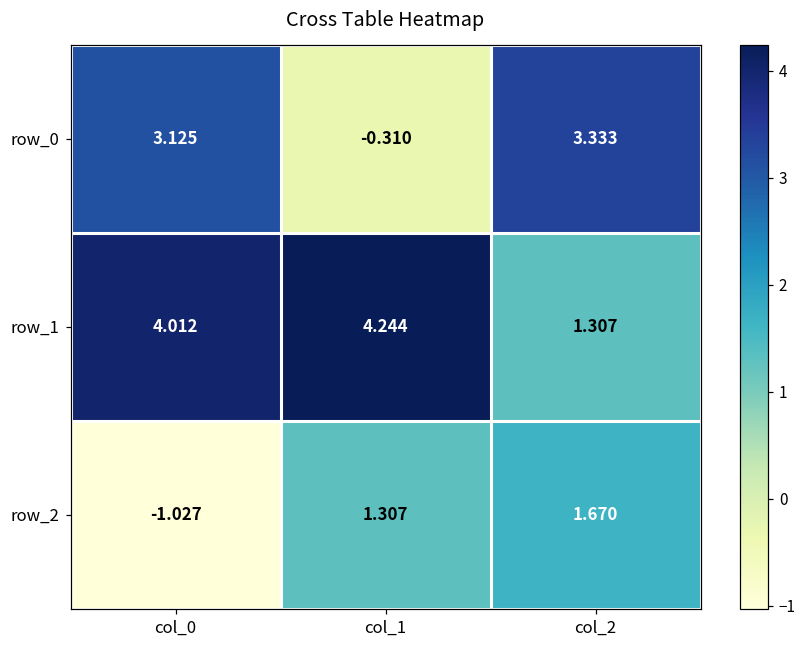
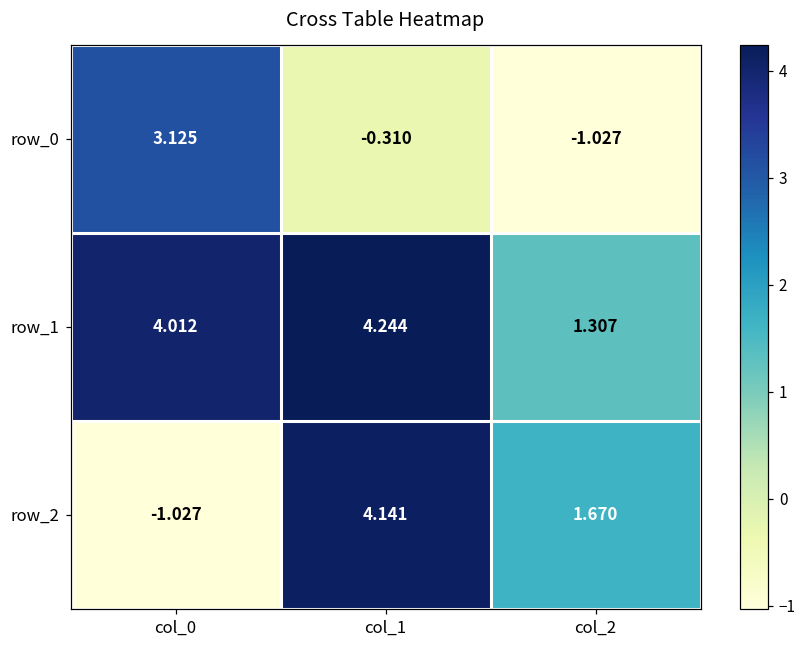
row_0, col_2: 3.333 -> -1.027
row_2, col_1: 1.307 -> 4.141
